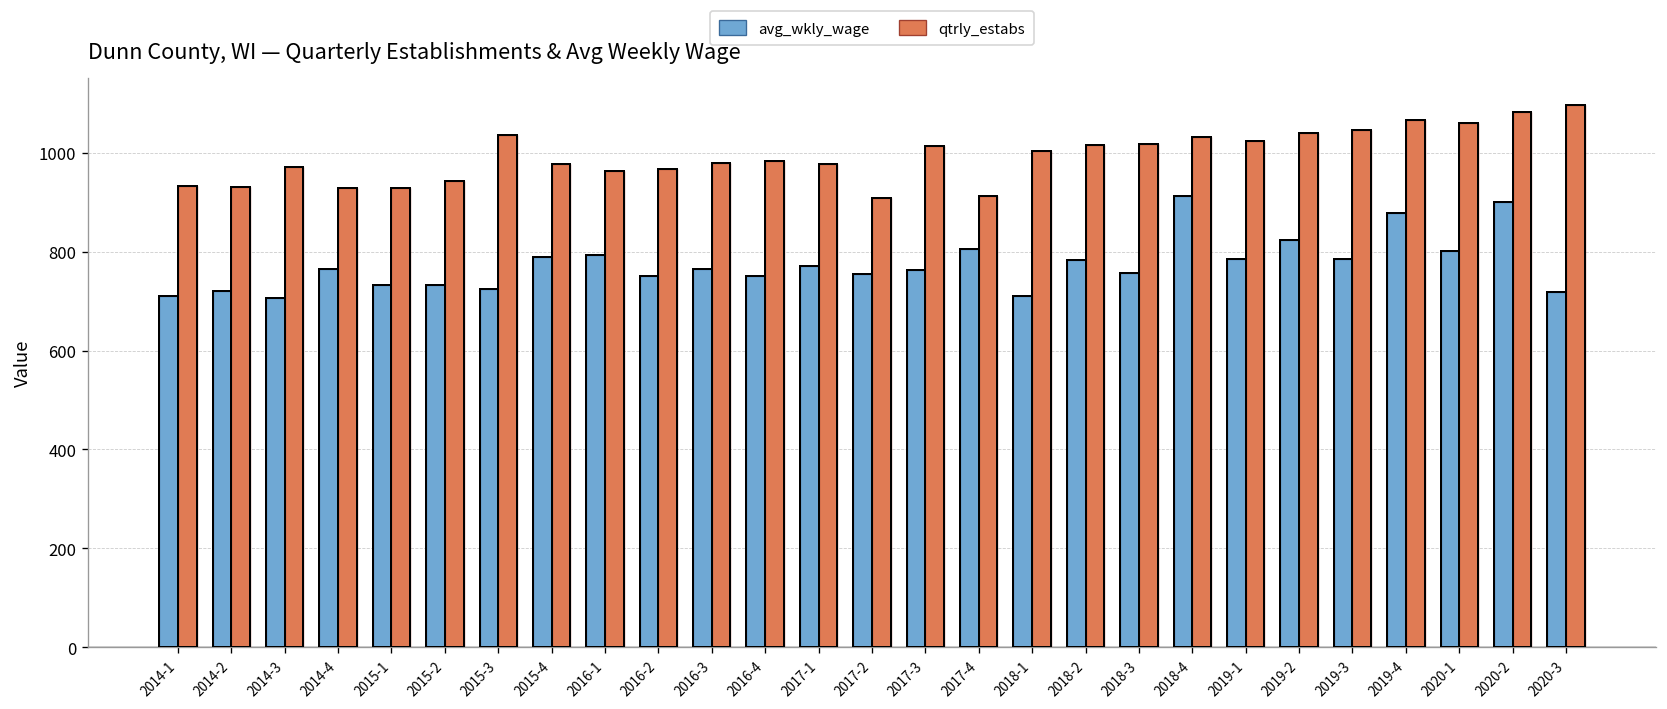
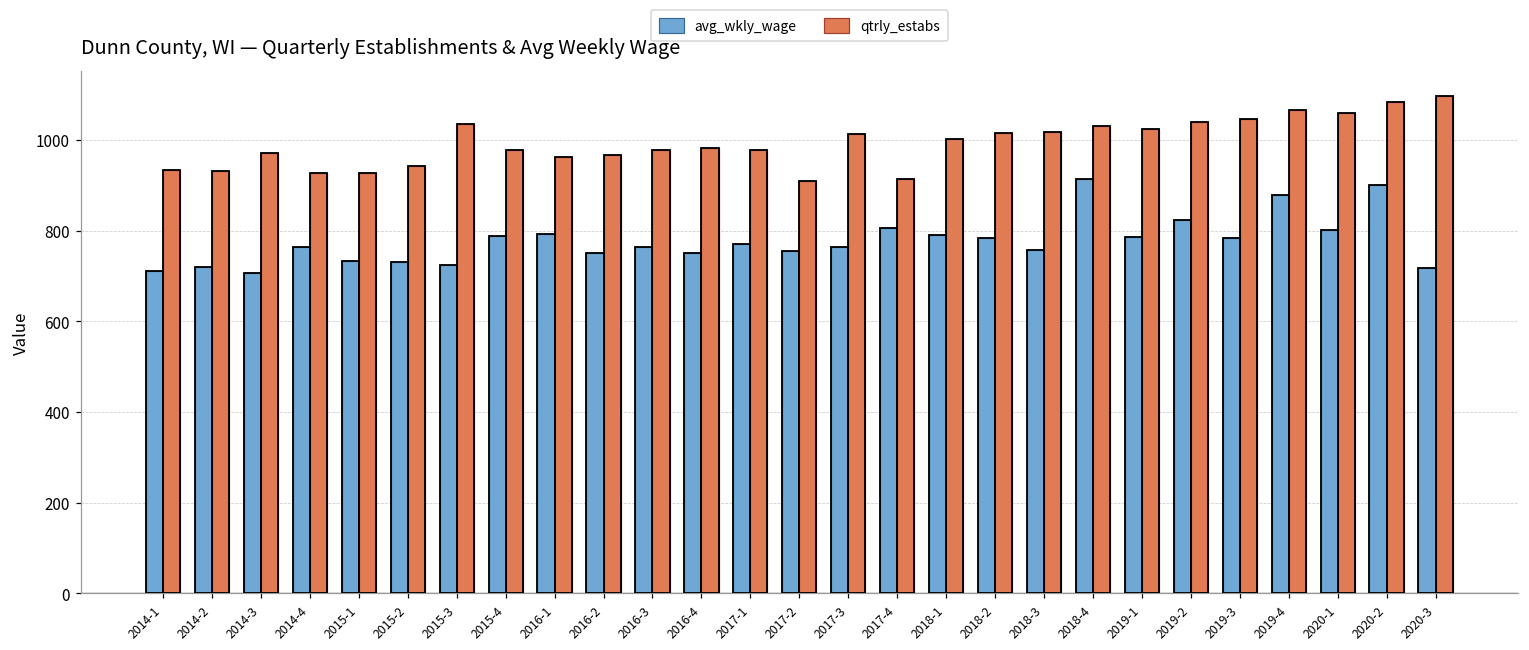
avg_wkly_wage, 2018-1: 710 -> 790
